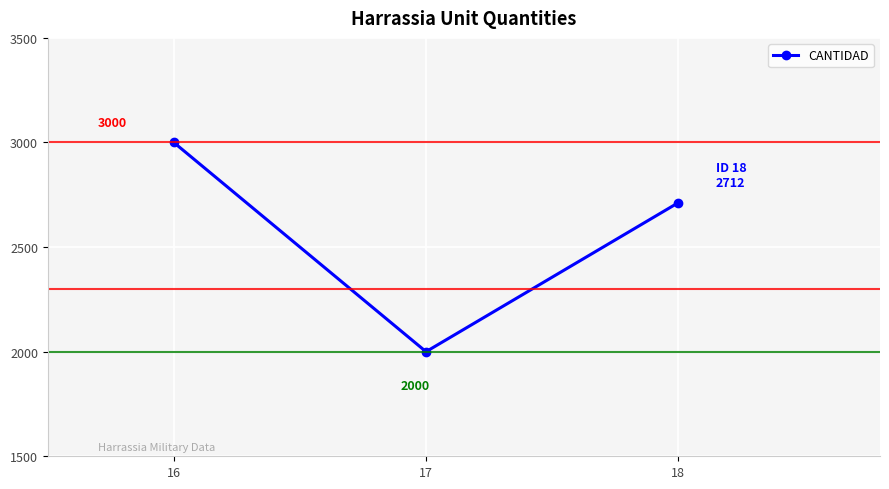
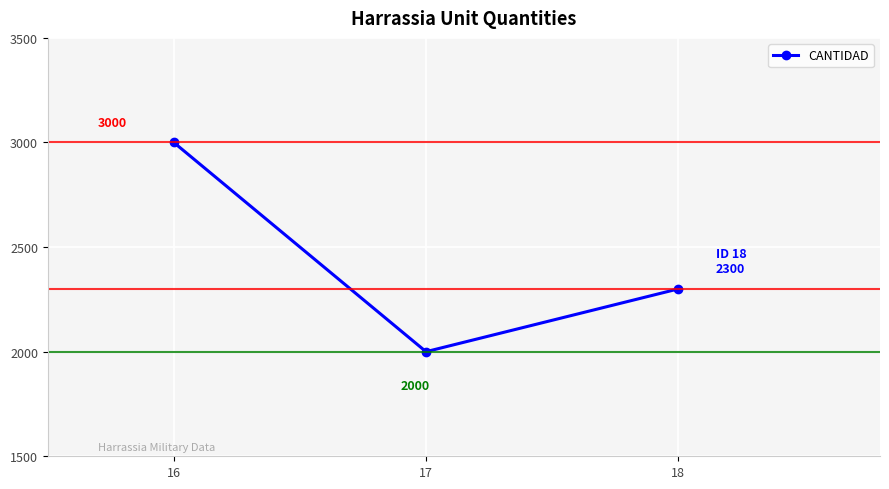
18: 2712 -> 2300
